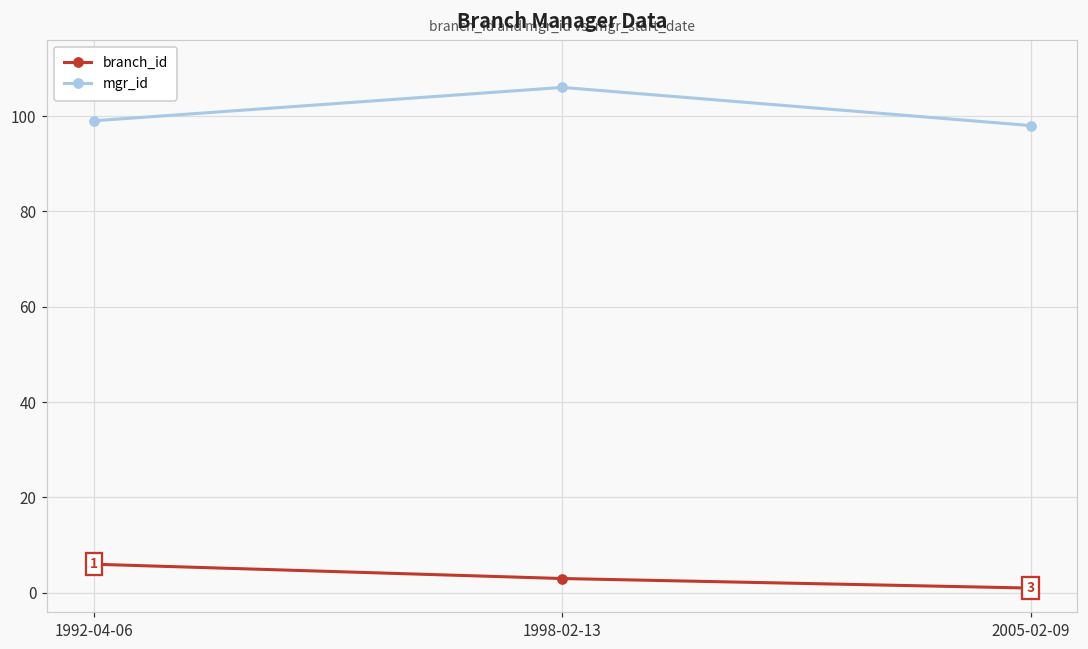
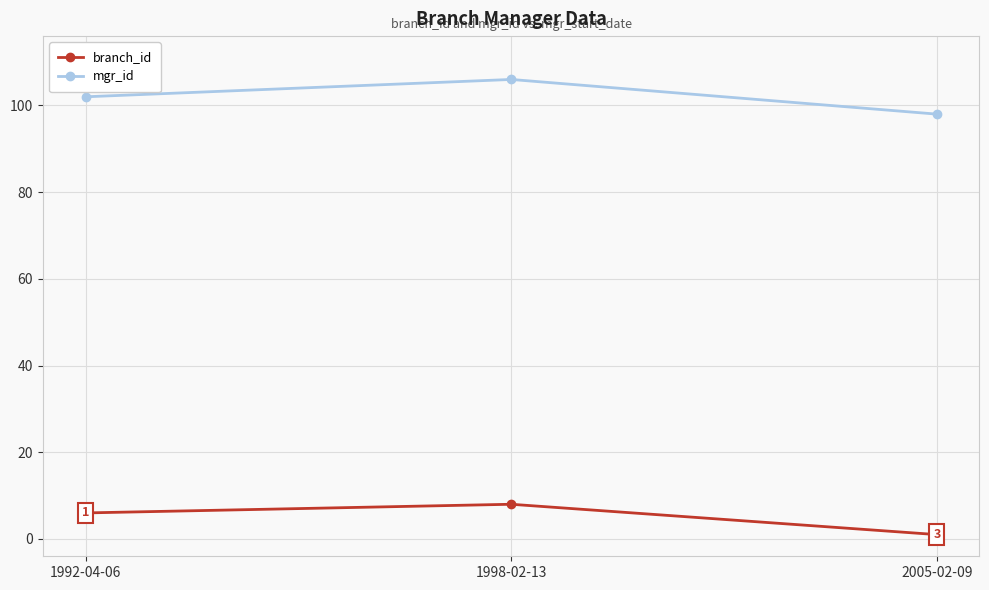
mgr_id, 1992-04-06: 99 -> 102
branch_id, 1998-02-13: 3 -> 8
